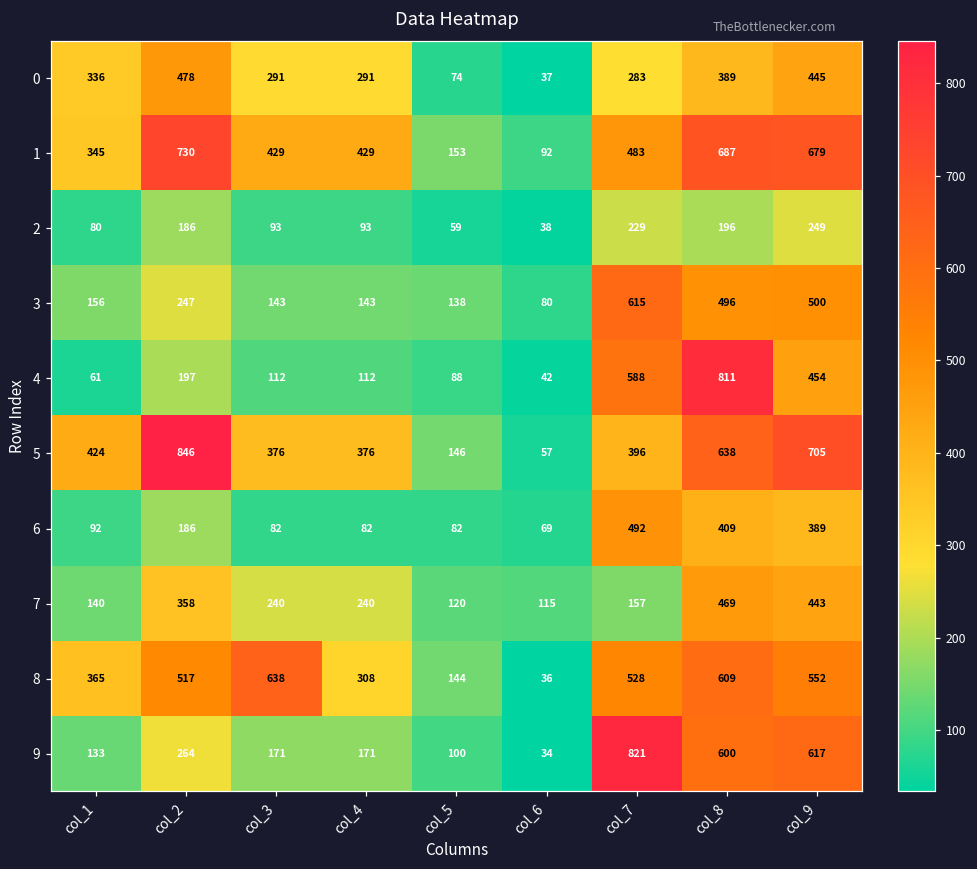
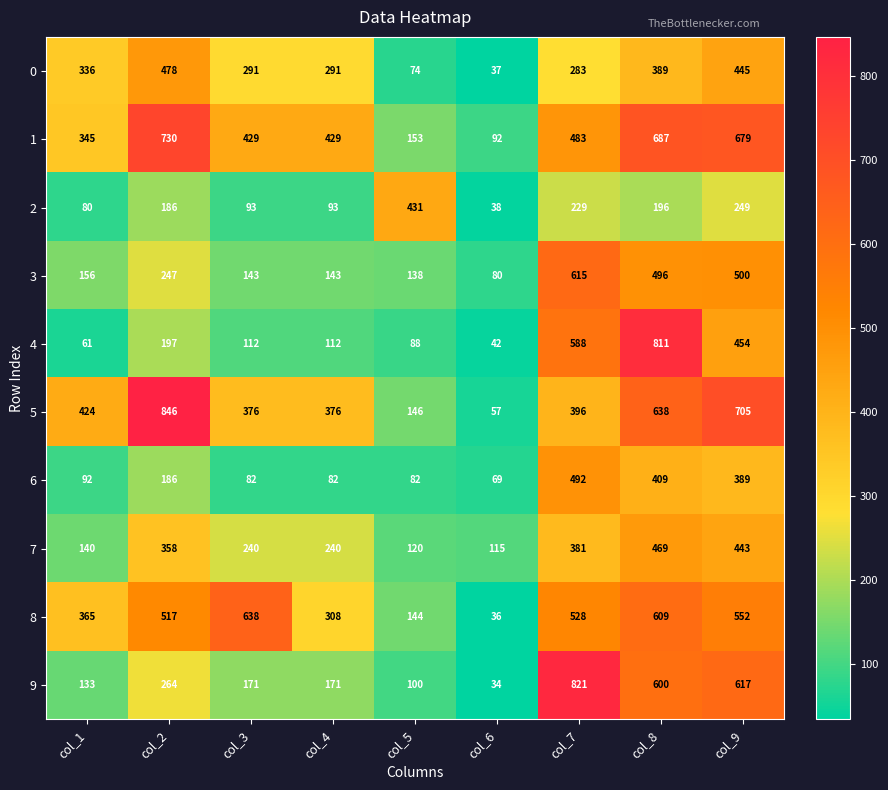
2, col_5: 59 -> 431
7, col_7: 157 -> 381
